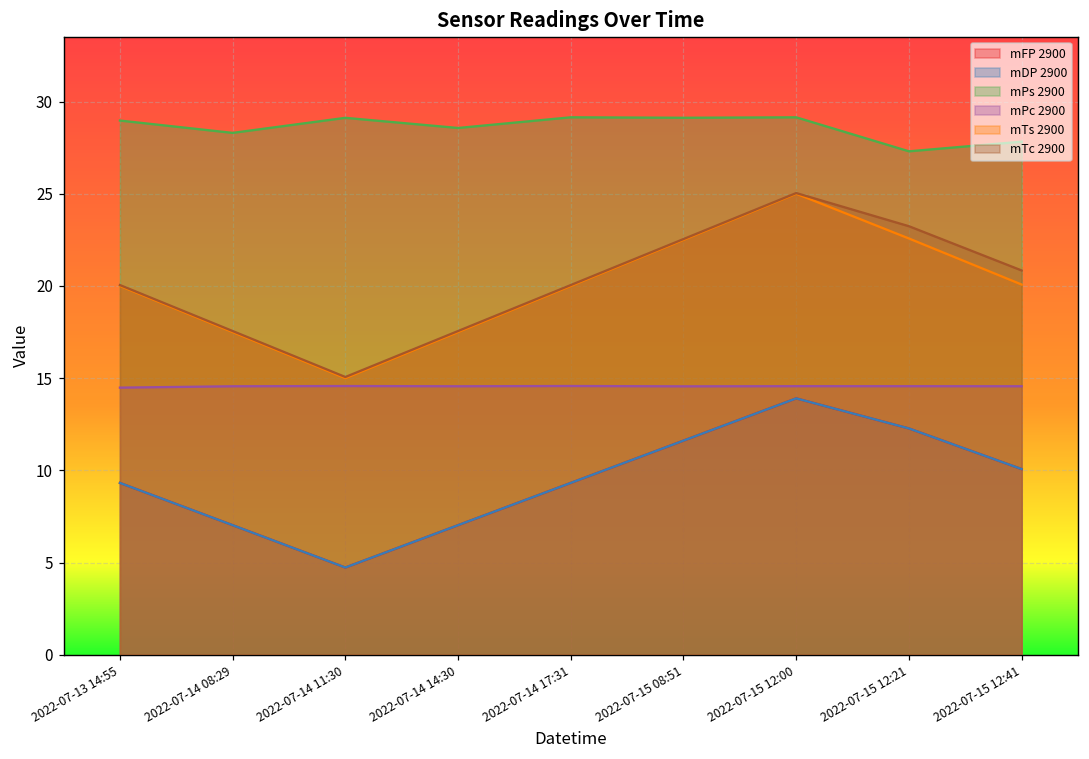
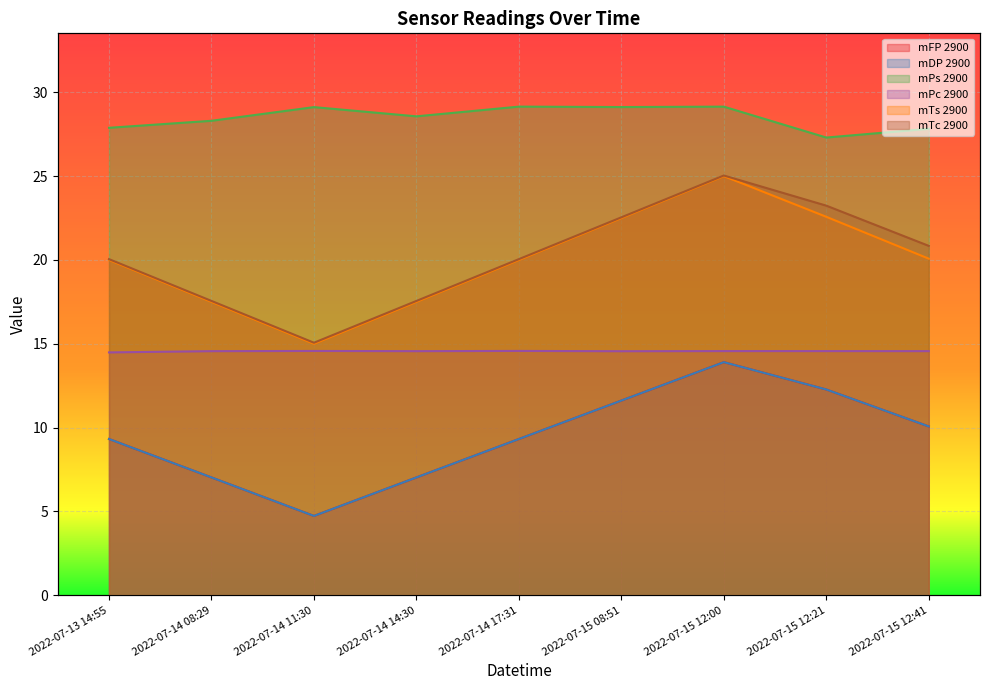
mPs 2900, 2022-07-13 14:55: 29.0 -> 27.9
